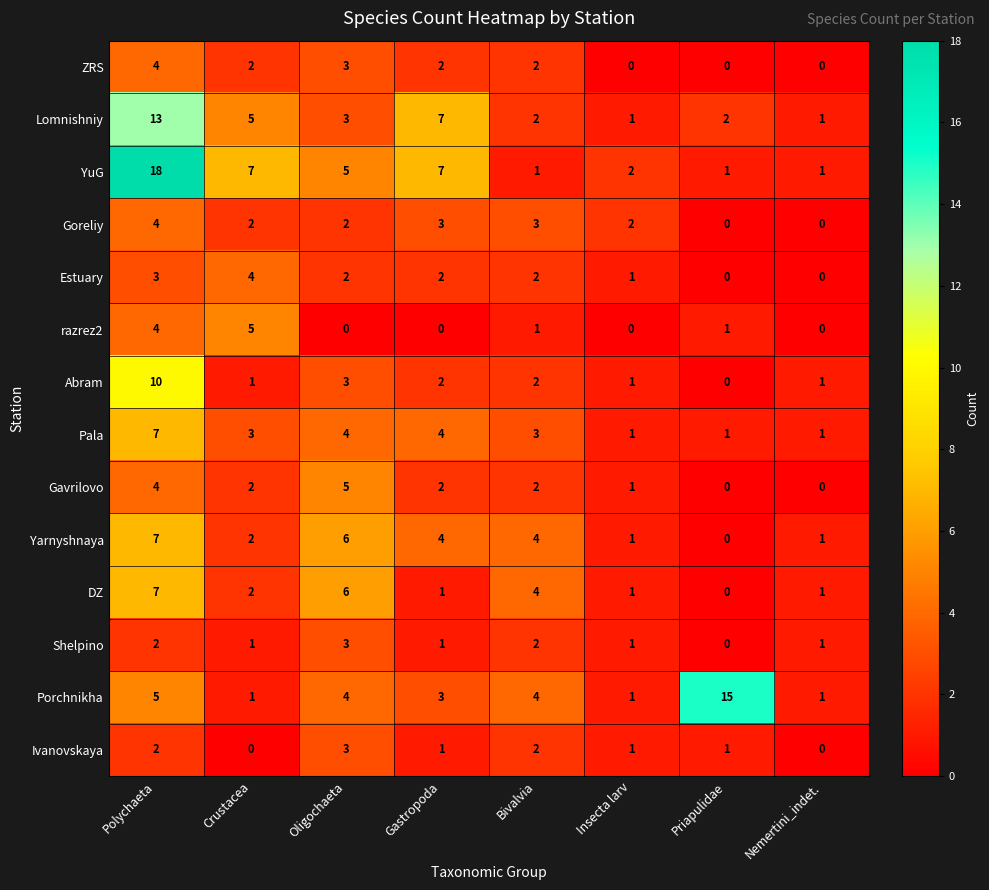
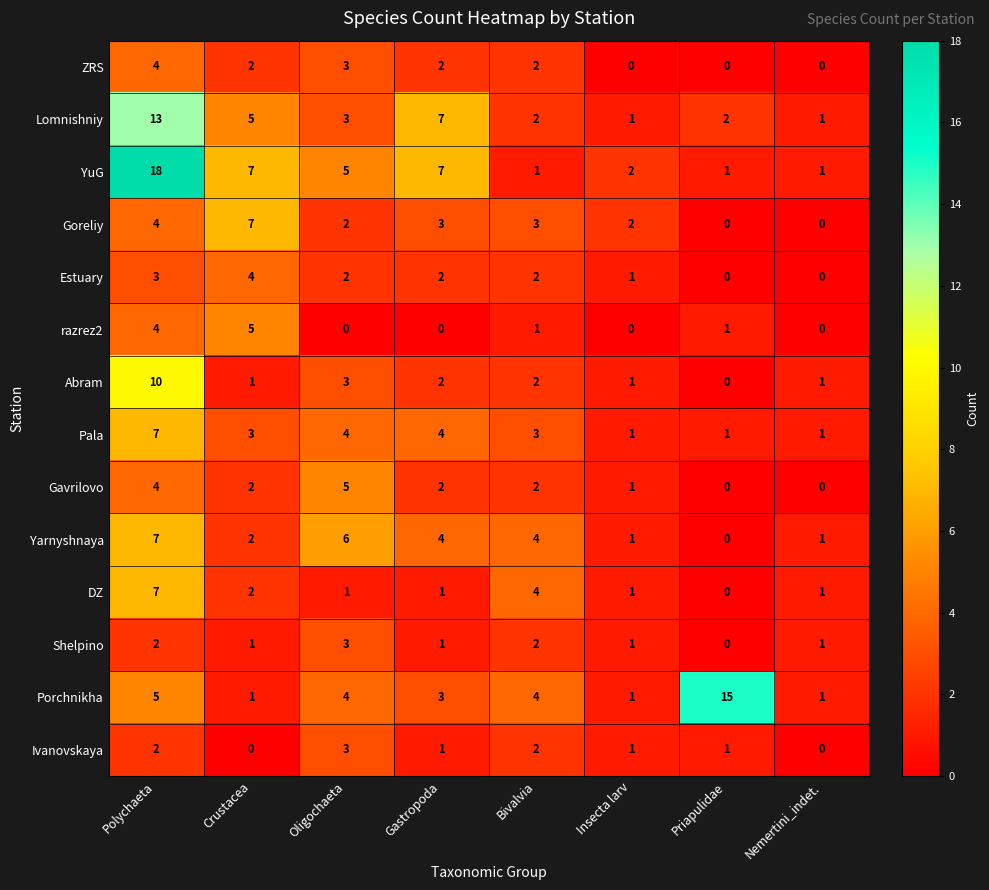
Goreliy, Crustacea: 2 -> 7
DZ, Oligochaeta: 6 -> 1
